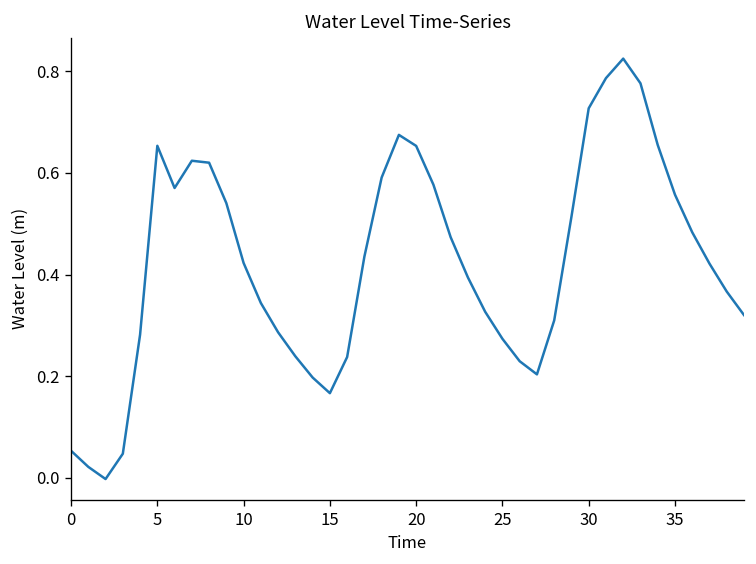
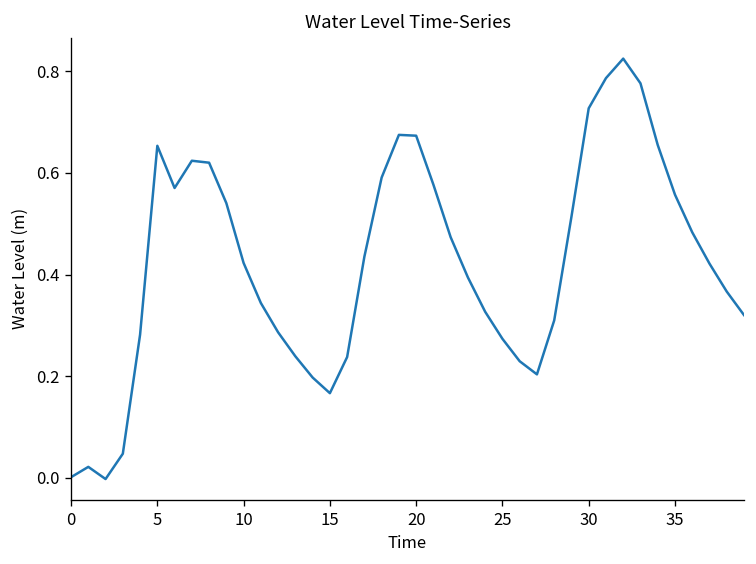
0: 0.05 -> 0.00
20: 0.65 -> 0.67
